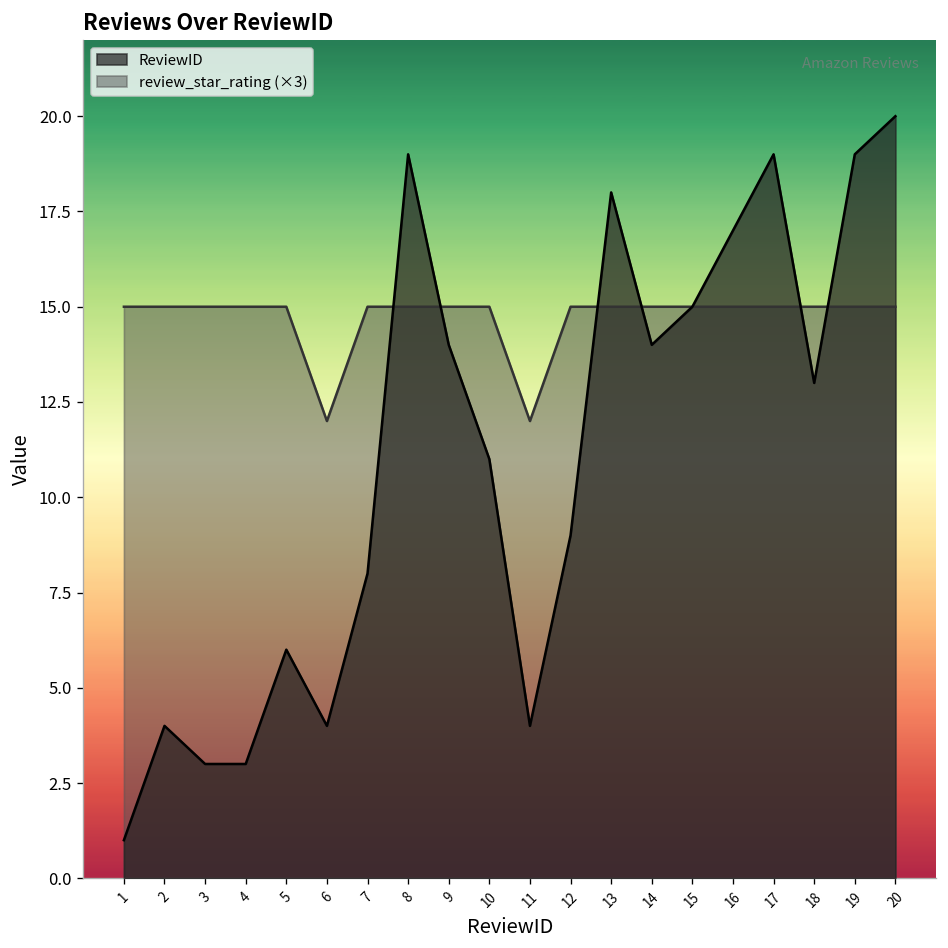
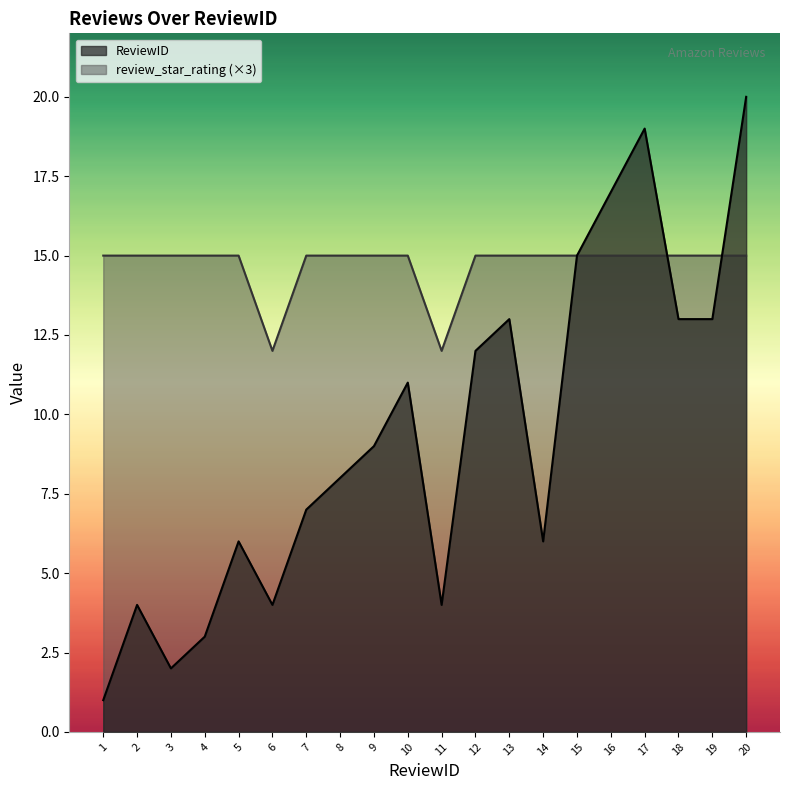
ReviewID, 3: 3 -> 2
ReviewID, 7: 8 -> 7
ReviewID, 8: 19 -> 8
ReviewID, 9: 14 -> 9
ReviewID, 12: 9 -> 12
ReviewID, 13: 18 -> 13
ReviewID, 14: 14 -> 6
ReviewID, 19: 19 -> 13
